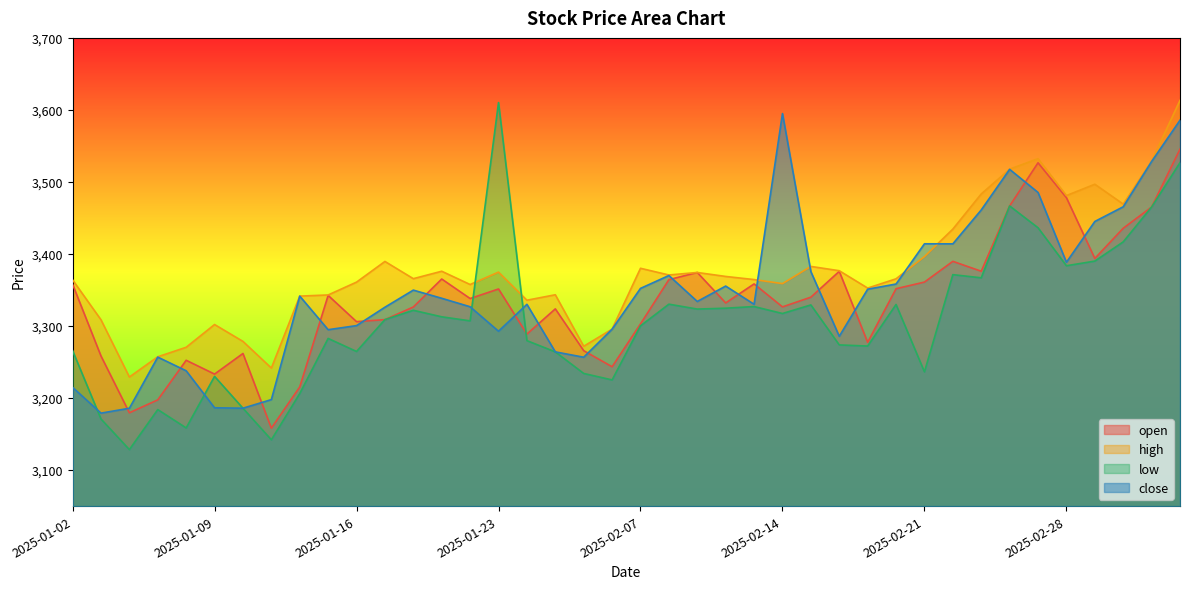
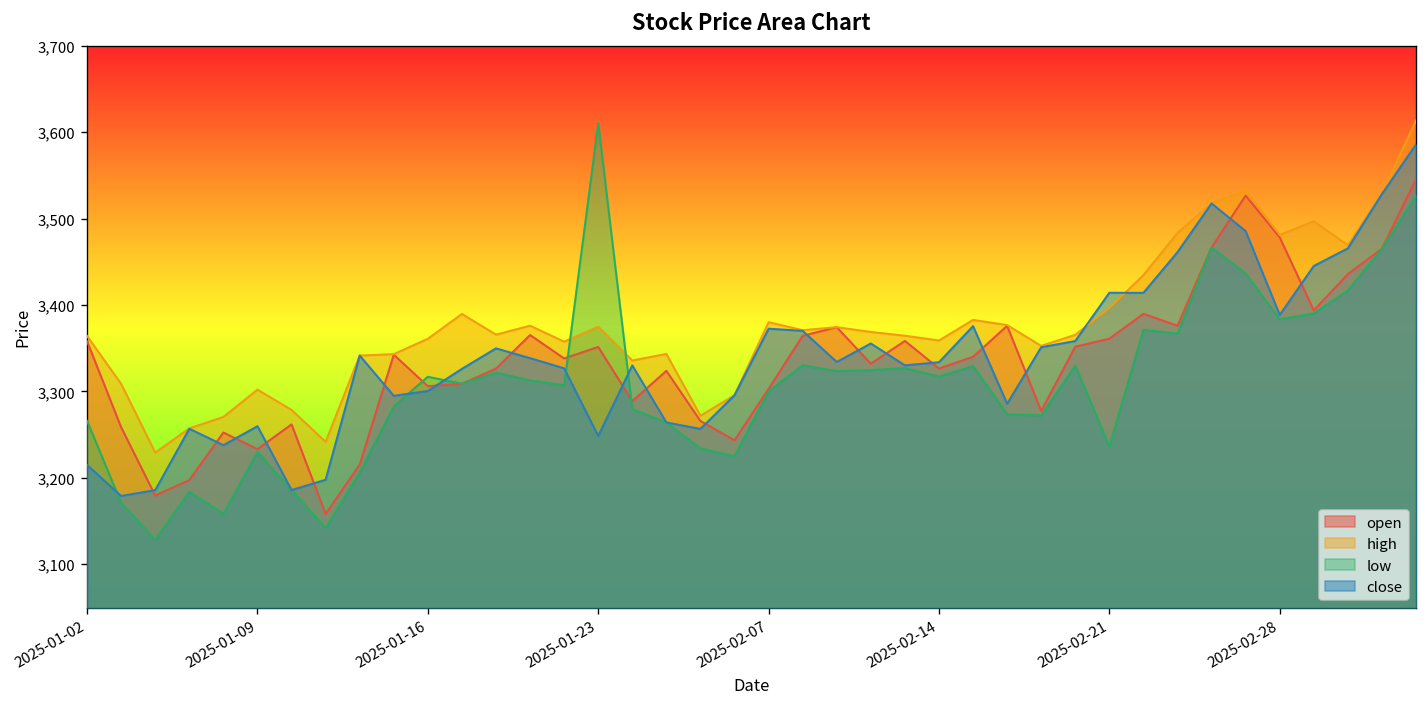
close, 2025-01-09: 3,190 -> 3,260
low, 2025-01-16: 3,260 -> 3,320
close, 2025-01-23: 3,290 -> 3,250
close, 2025-02-07: 3,350 -> 3,370
close, 2025-02-14: 3,590 -> 3,330
